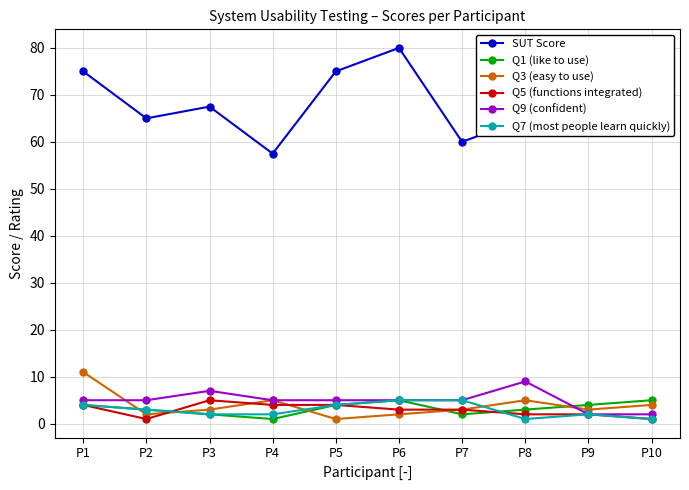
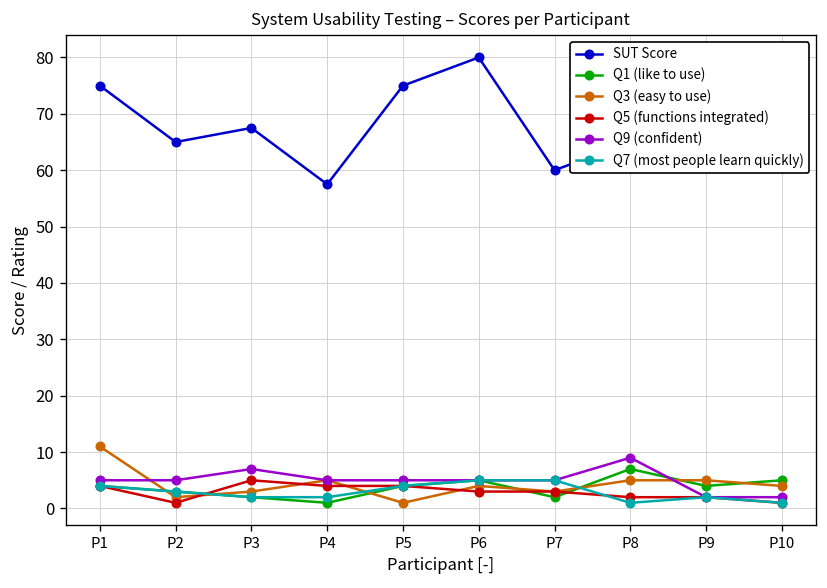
Q3 (easy to use), P6: 2 -> 4
Q1 (like to use), P8: 3 -> 7
Q3 (easy to use), P9: 3 -> 5
